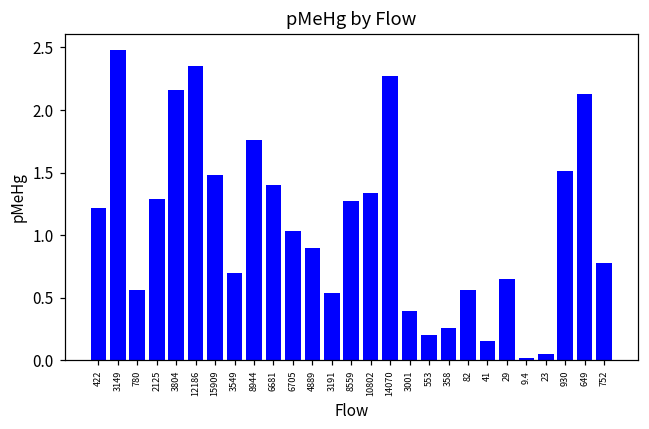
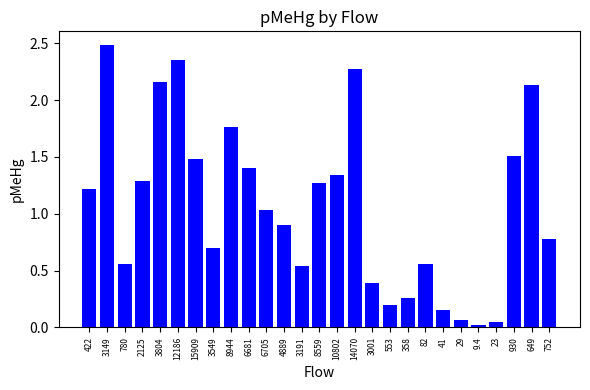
29: 0.65 -> 0.07
